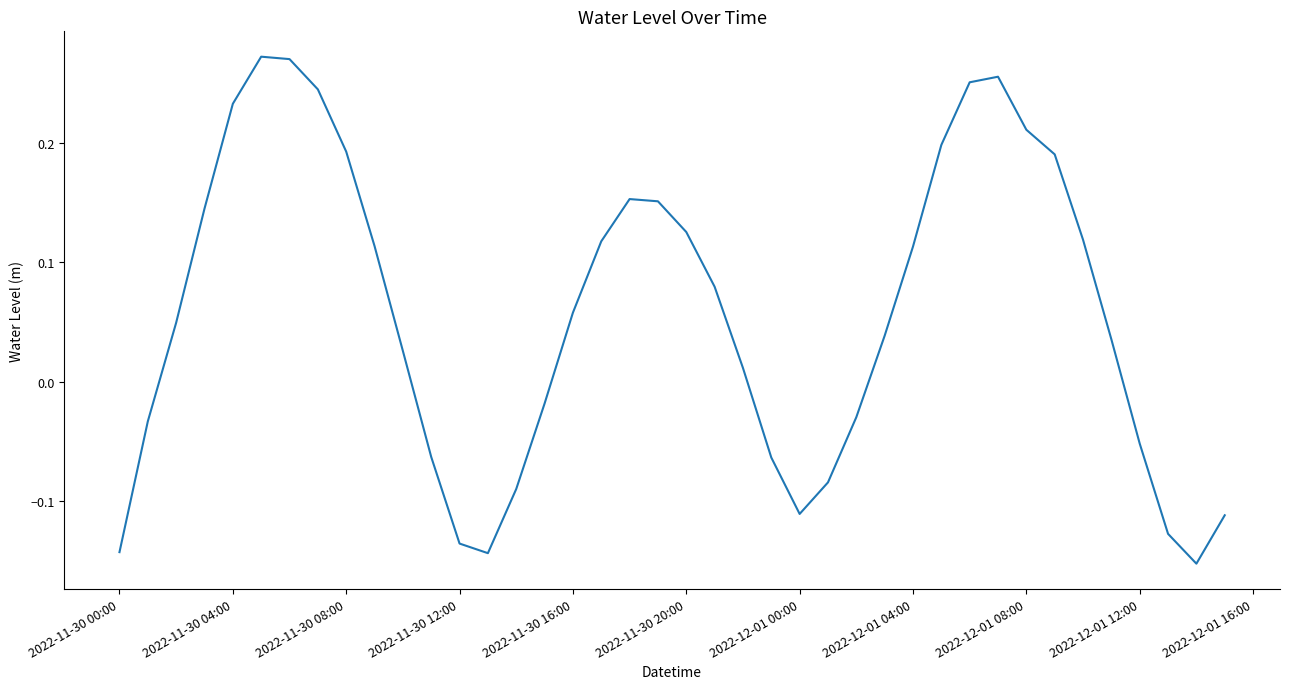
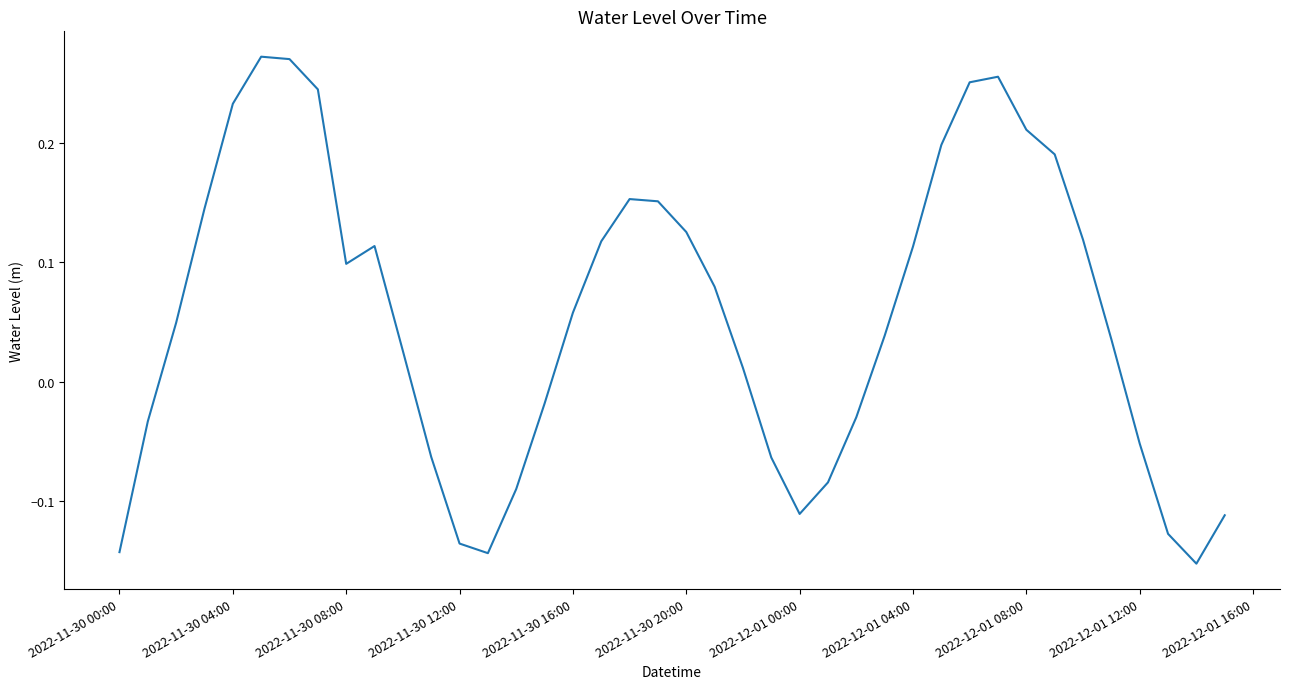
2022-11-30 08:00: 0.193 -> 0.099
